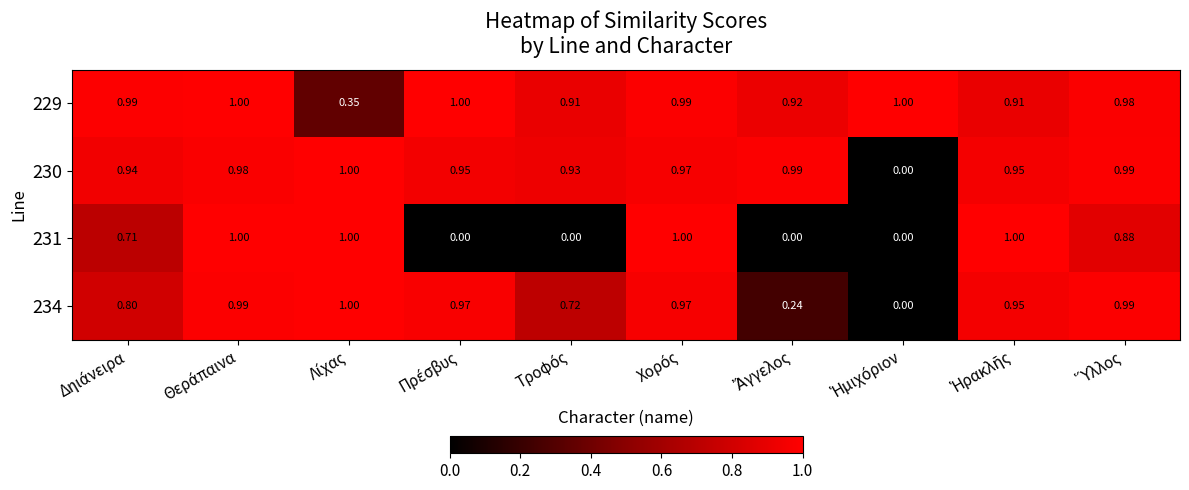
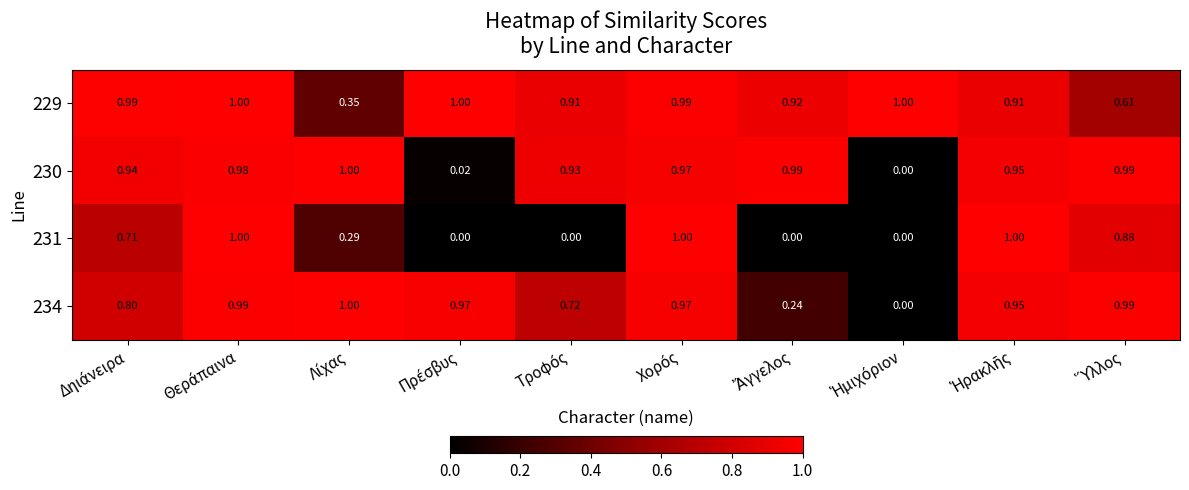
229, Ὕλλος: 0.98 -> 0.61
230, Πρέσβυς: 0.95 -> 0.02
231, Λίχας: 1.00 -> 0.29
